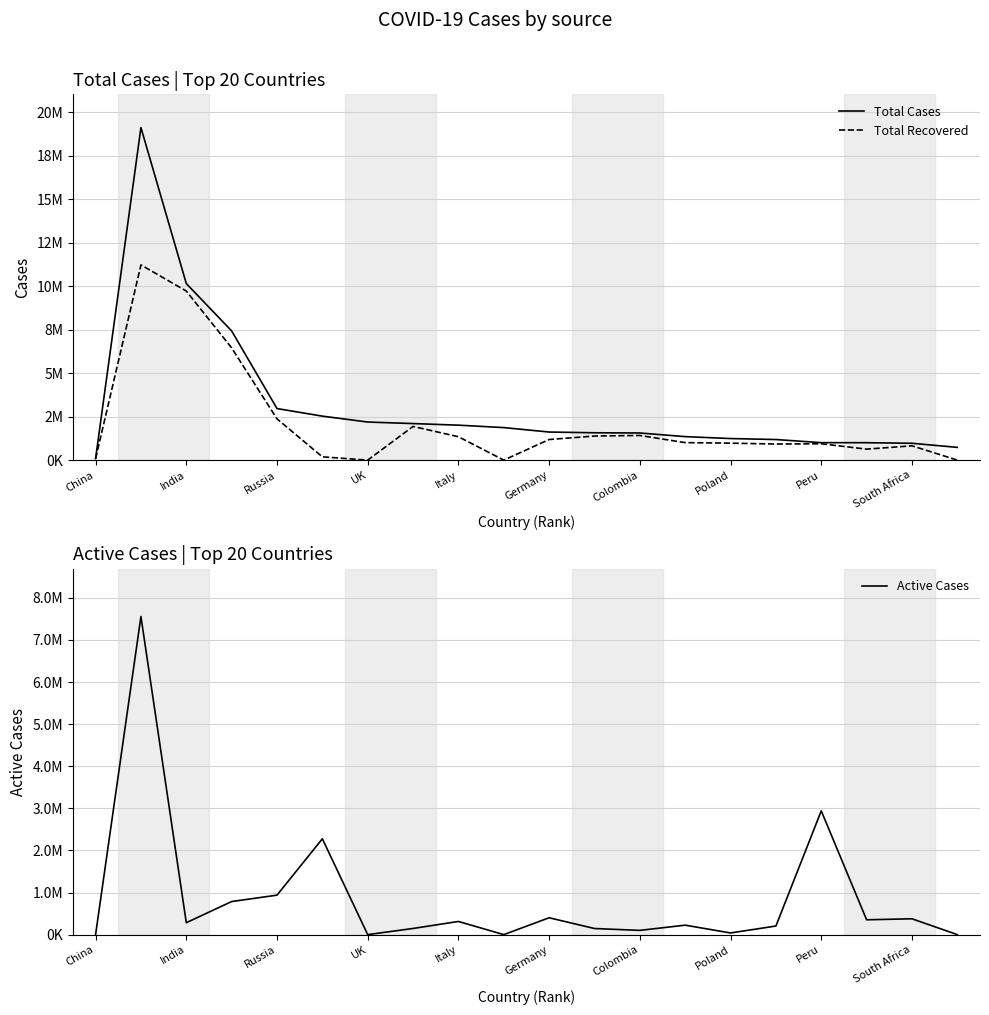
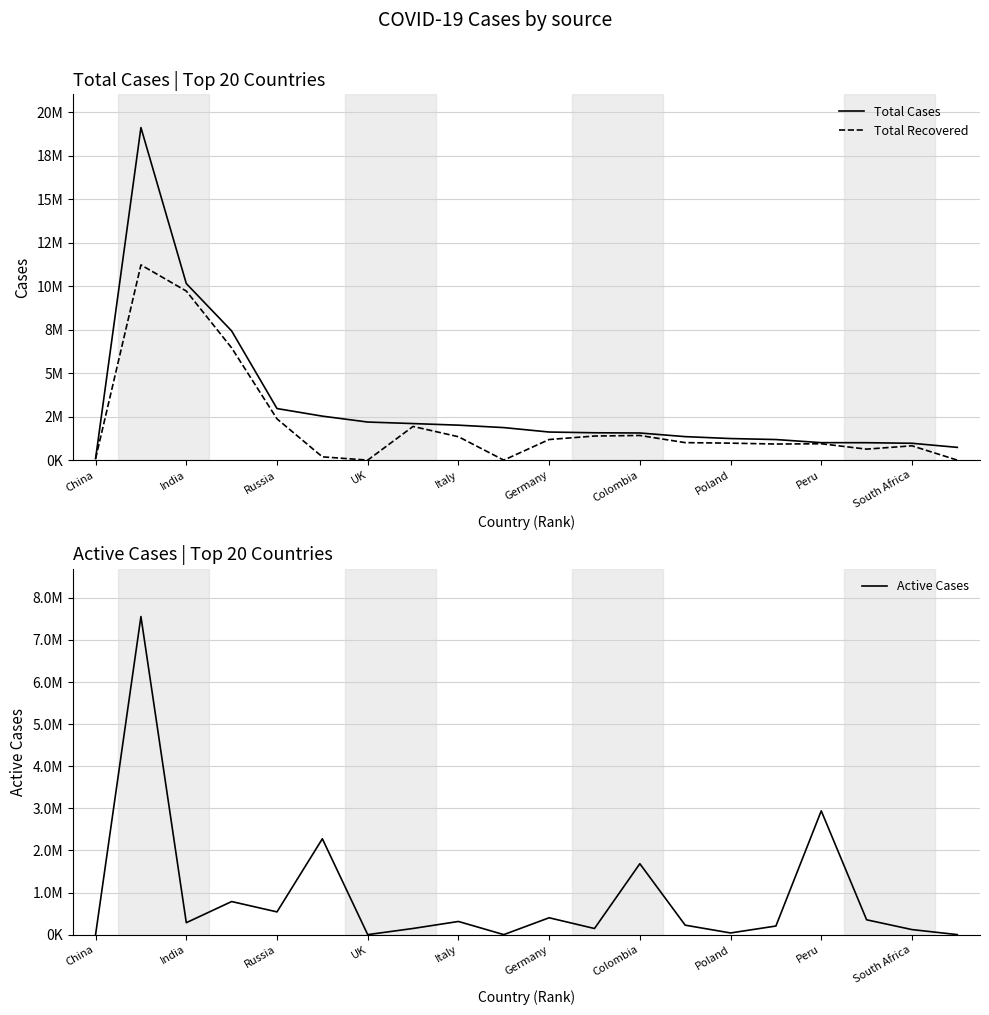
Active Cases | Top 20 Countries, Russia: 900000 -> 500000
Active Cases | Top 20 Countries, Colombia: 100000 -> 1700000
Active Cases | Top 20 Countries, South Africa: 400000 -> 100000
